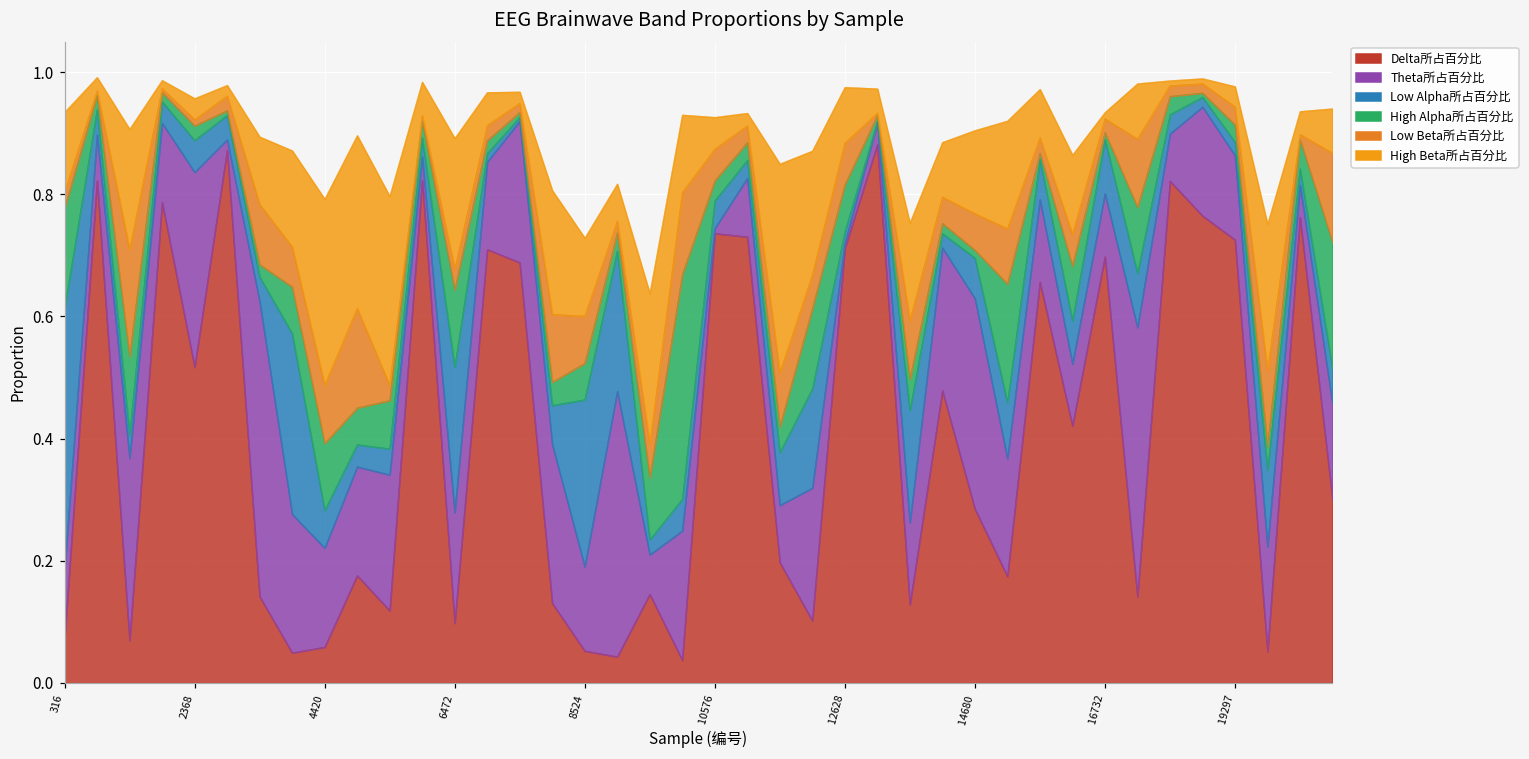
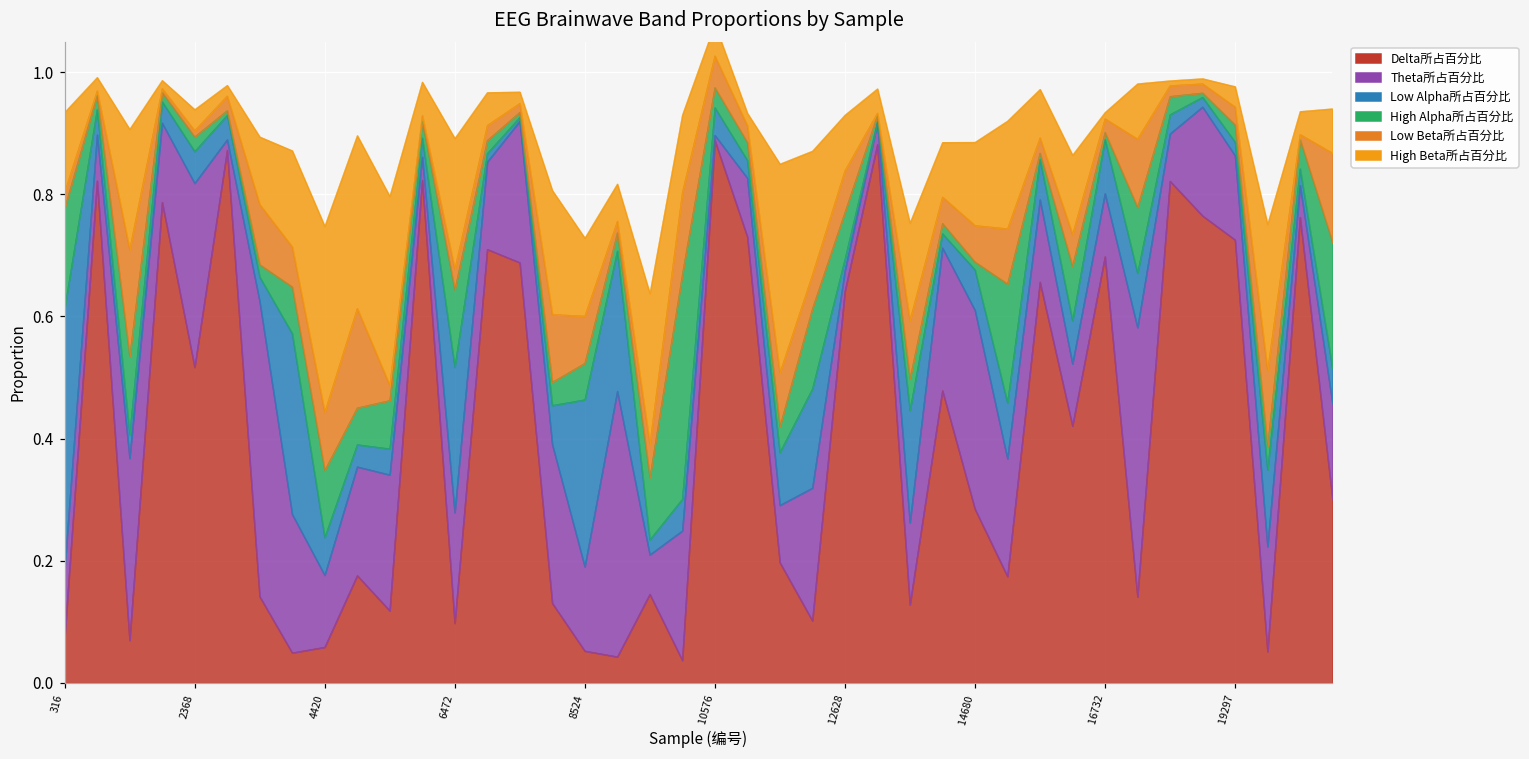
Theta所占百分比, 2368: 0.32 -> 0.30
Theta所占百分比, 4420: 0.16 -> 0.12
Delta所占百分比, 10576: 0.74 -> 0.89
Delta所占百分比, 12628: 0.71 -> 0.64
Theta所占百分比, 12628: 0.01 -> 0.03
Theta所占百分比, 14680: 0.34 -> 0.33
